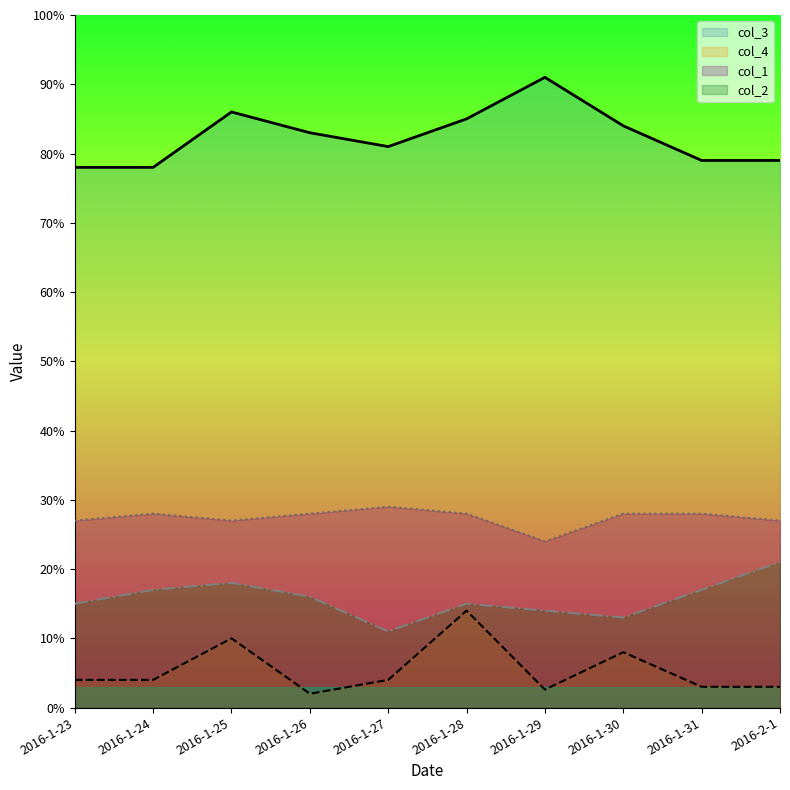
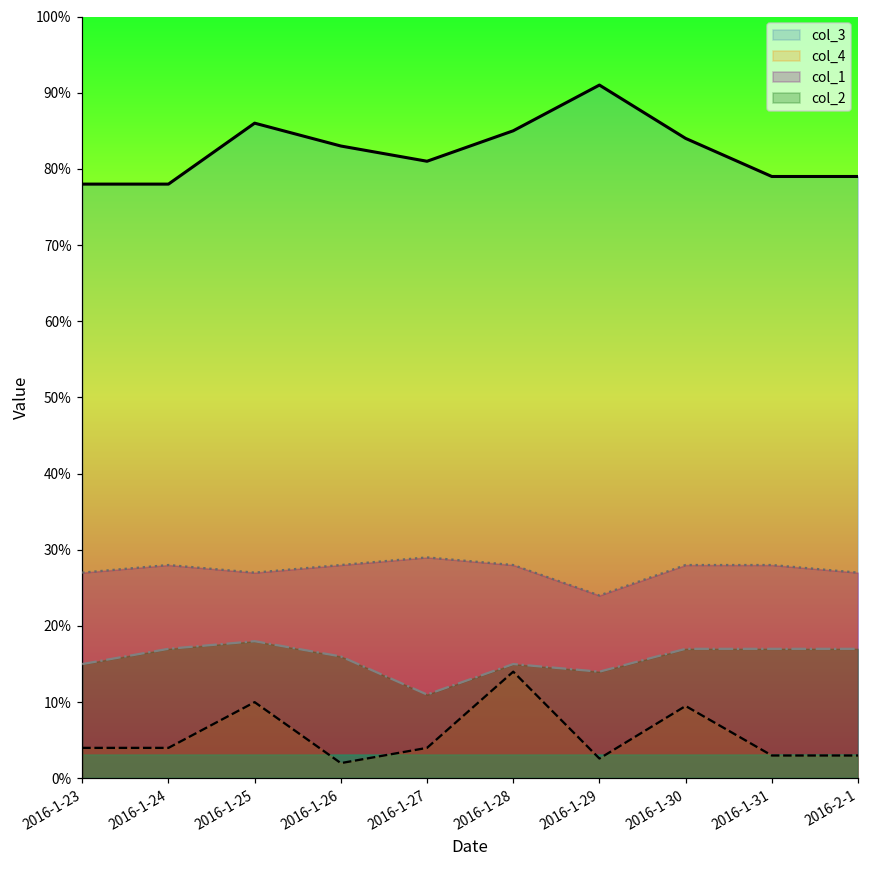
col_4, 2016-1-30: 8% -> 10%
col_2, 2016-1-30: 13% -> 17%
col_2, 2016-2-1: 21% -> 17%
